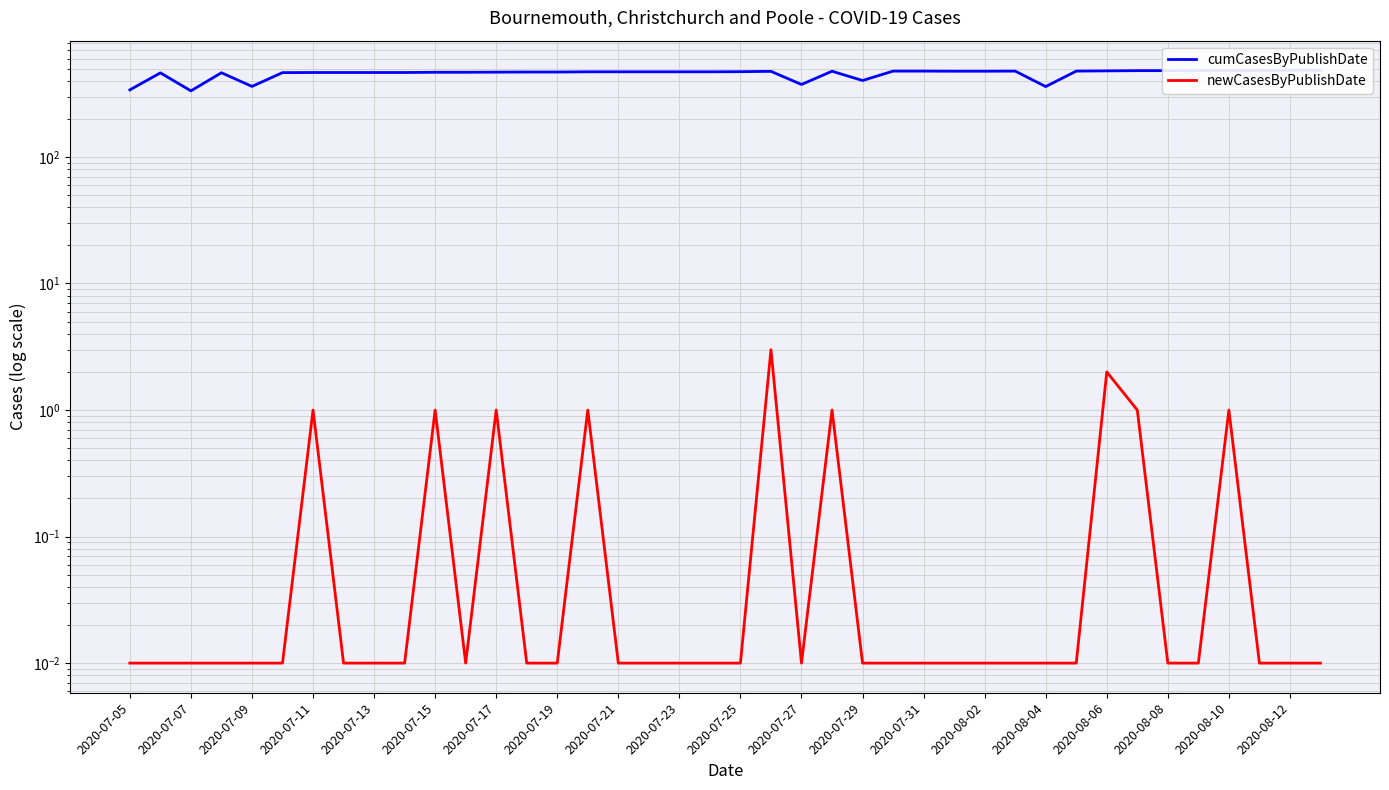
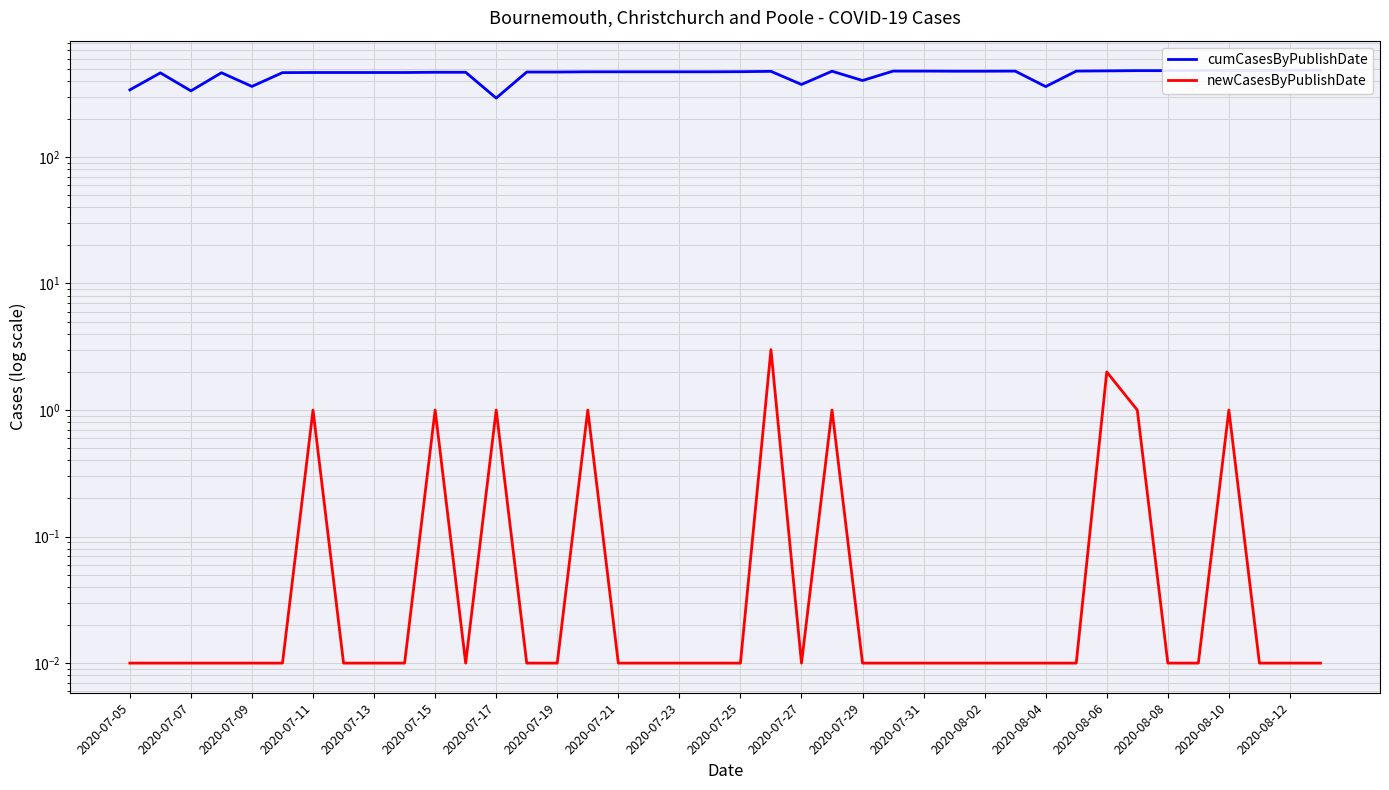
cumCasesByPublishDate, 2020-07-17: 470 -> 290
